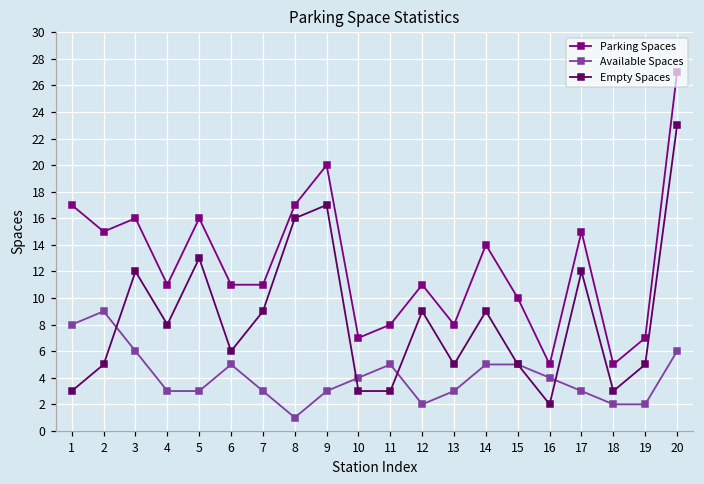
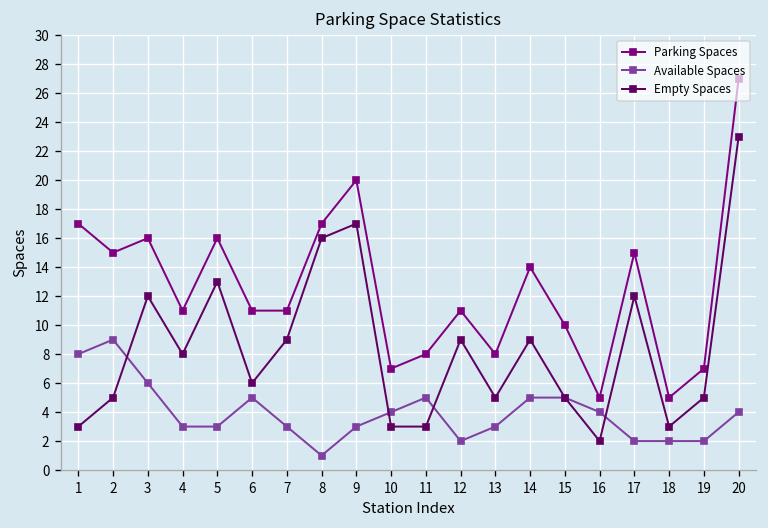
Available Spaces, 17: 3 -> 2
Available Spaces, 20: 6 -> 4
